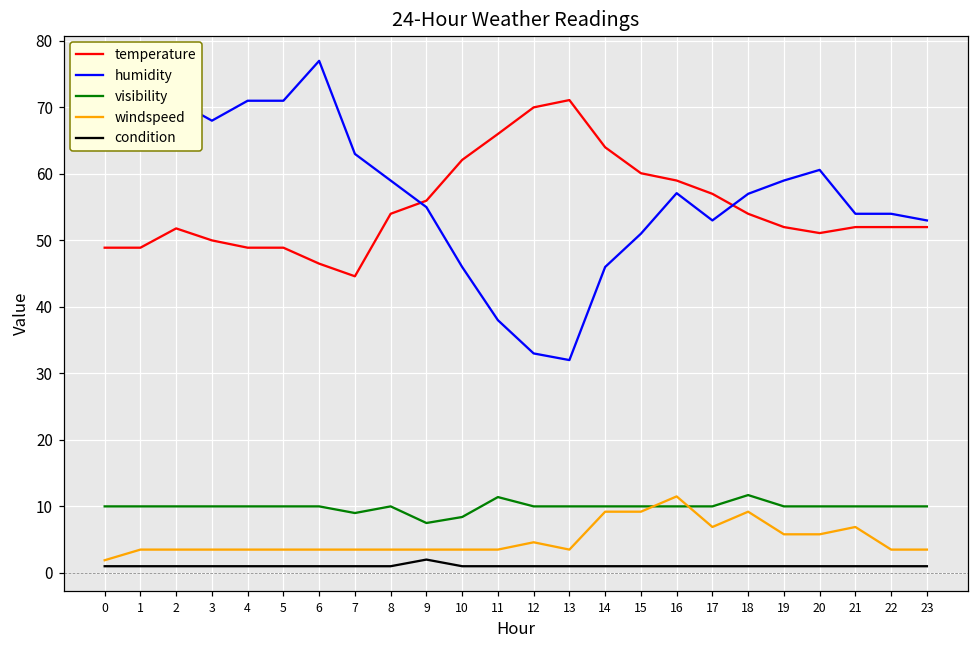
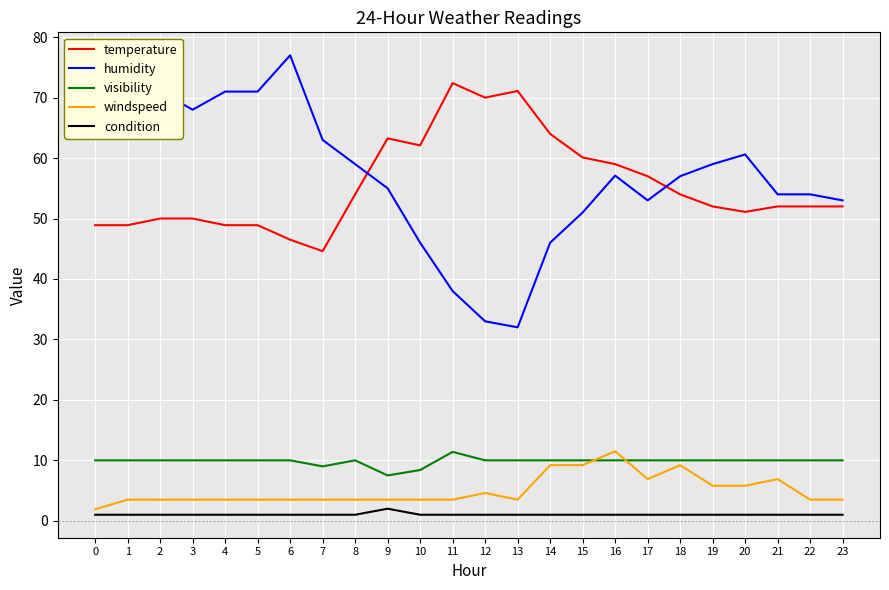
temperature, 2: 52 -> 50
temperature, 9: 56 -> 63
temperature, 11: 66 -> 72
visibility, 18: 12 -> 10
